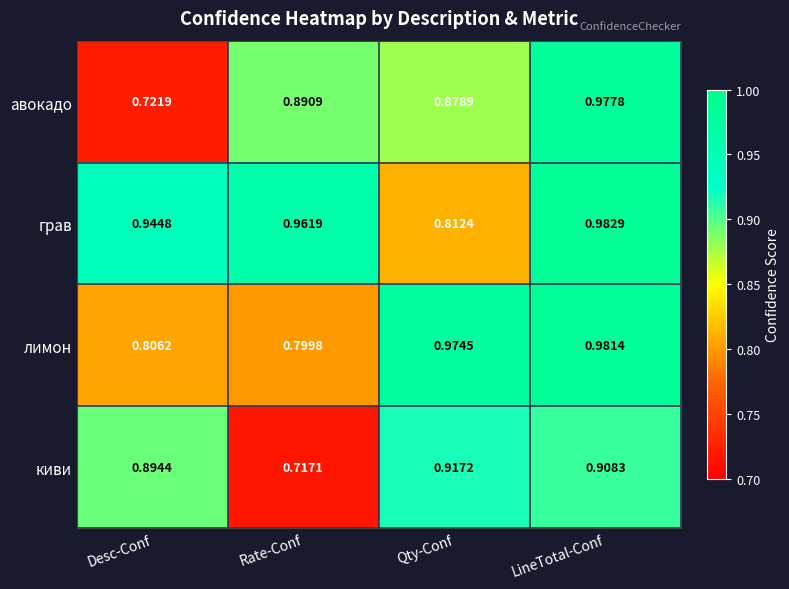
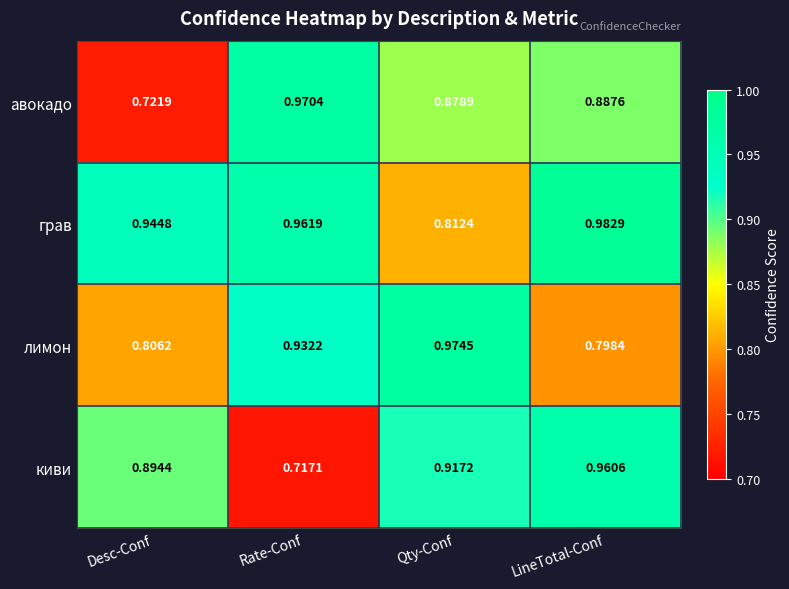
авокадо, Rate-Conf: 0.8909 -> 0.9704
авокадо, LineTotal-Conf: 0.9778 -> 0.8876
лимон, Rate-Conf: 0.7998 -> 0.9322
лимон, LineTotal-Conf: 0.9814 -> 0.7984
киви, LineTotal-Conf: 0.9083 -> 0.9606
